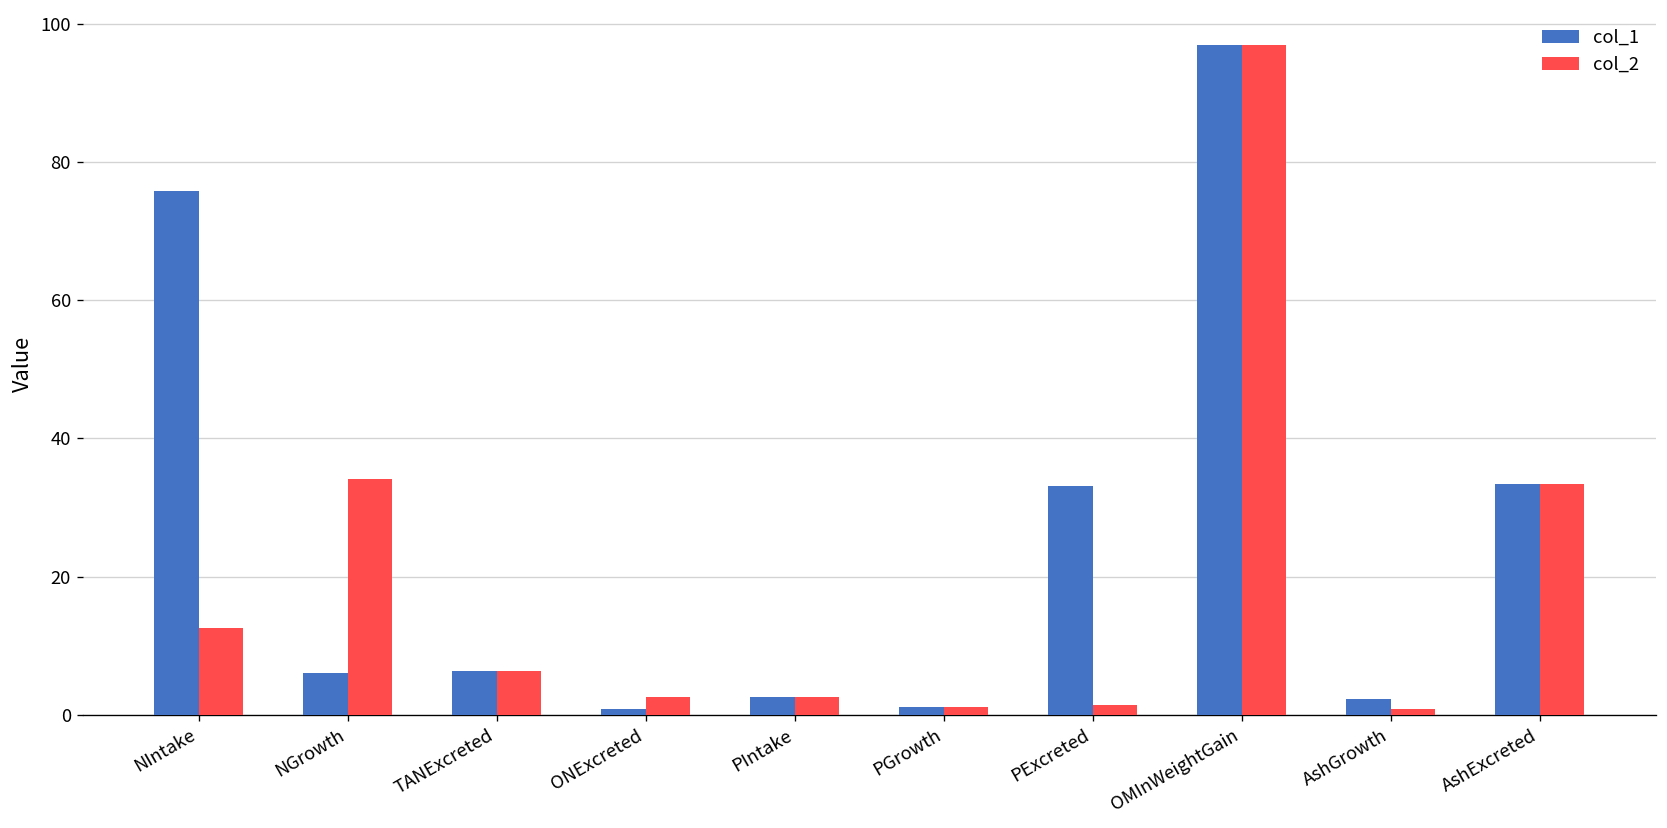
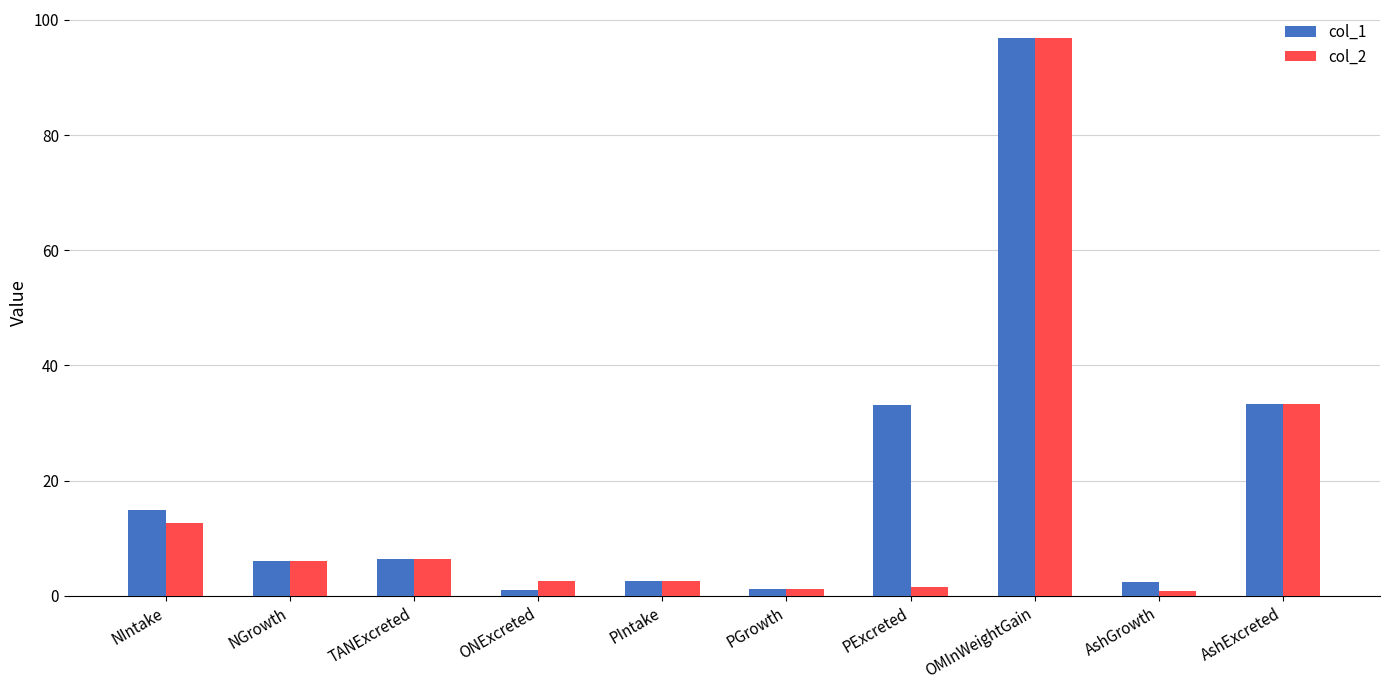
col_1, NIntake: 76 -> 15
col_2, NGrowth: 34 -> 6
